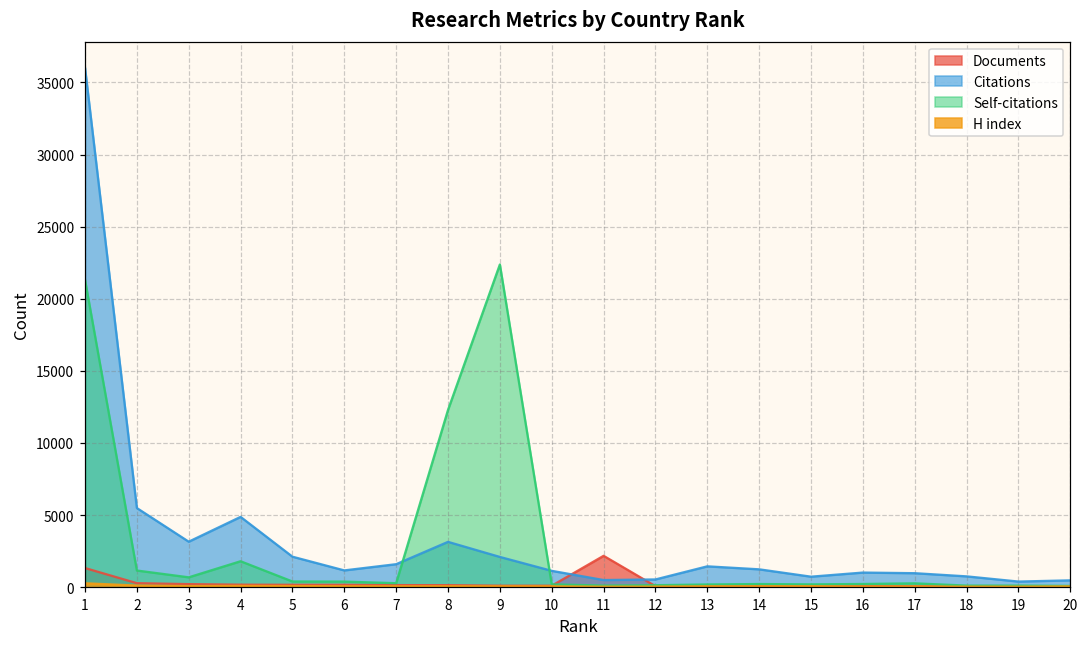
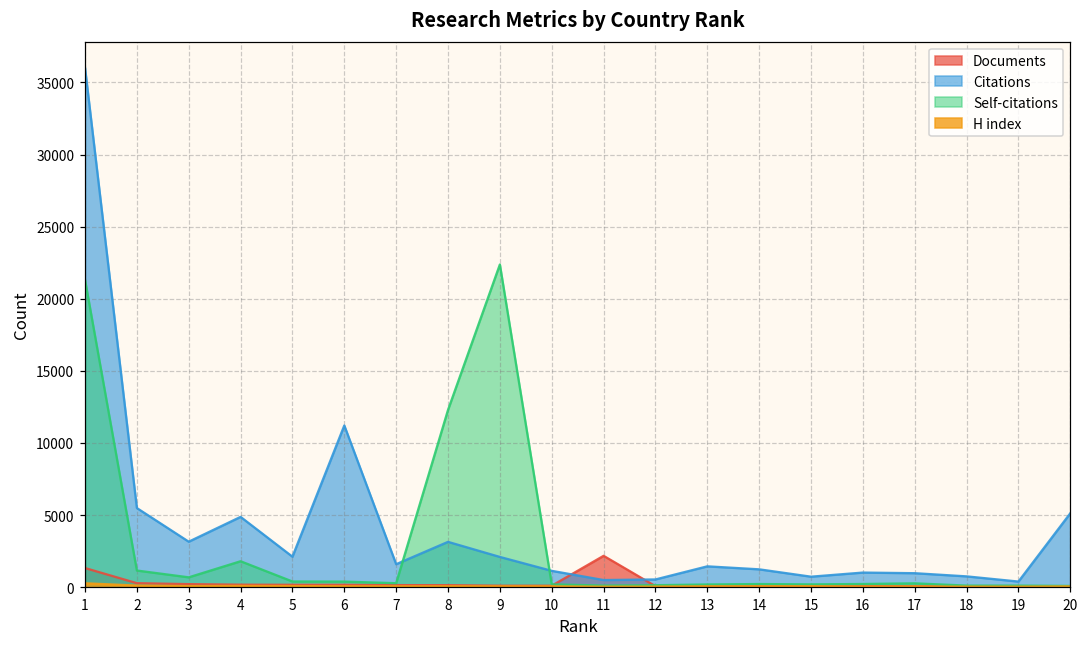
Citations, 6: 1200 -> 11200
Citations, 20: 500 -> 5100
